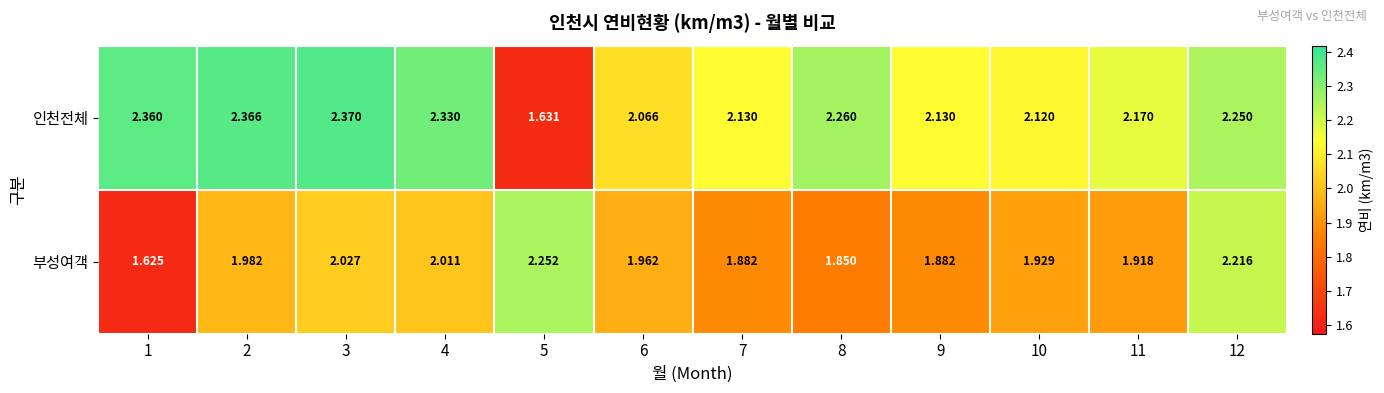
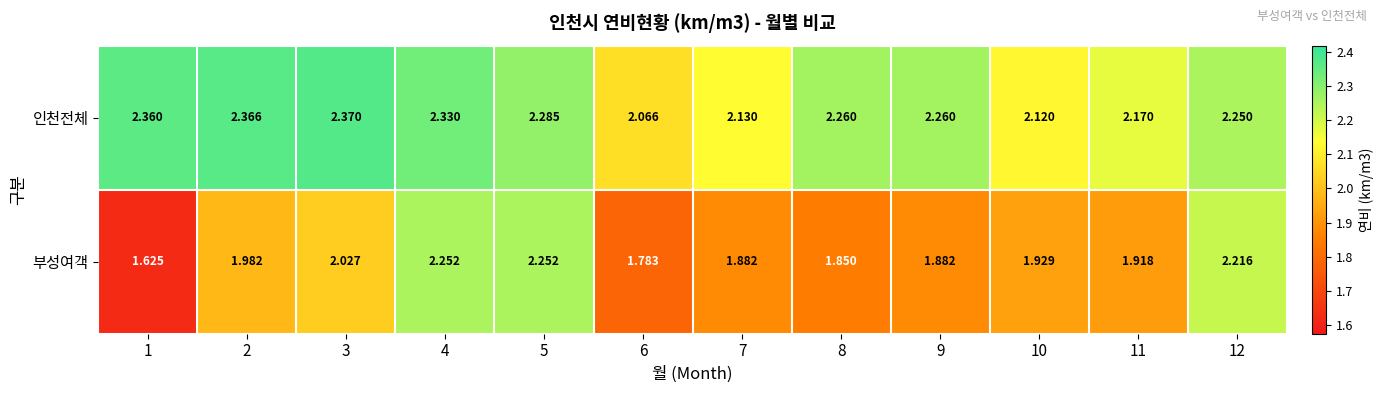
인천전체, 5: 1.631 -> 2.285
인천전체, 9: 2.130 -> 2.260
부성여객, 4: 2.011 -> 2.252
부성여객, 6: 1.962 -> 1.783
